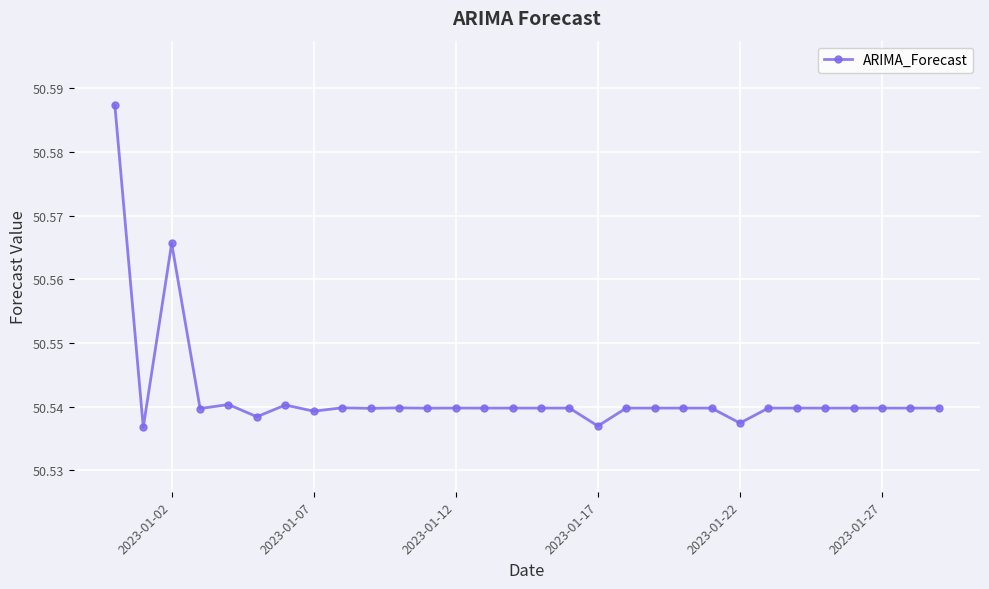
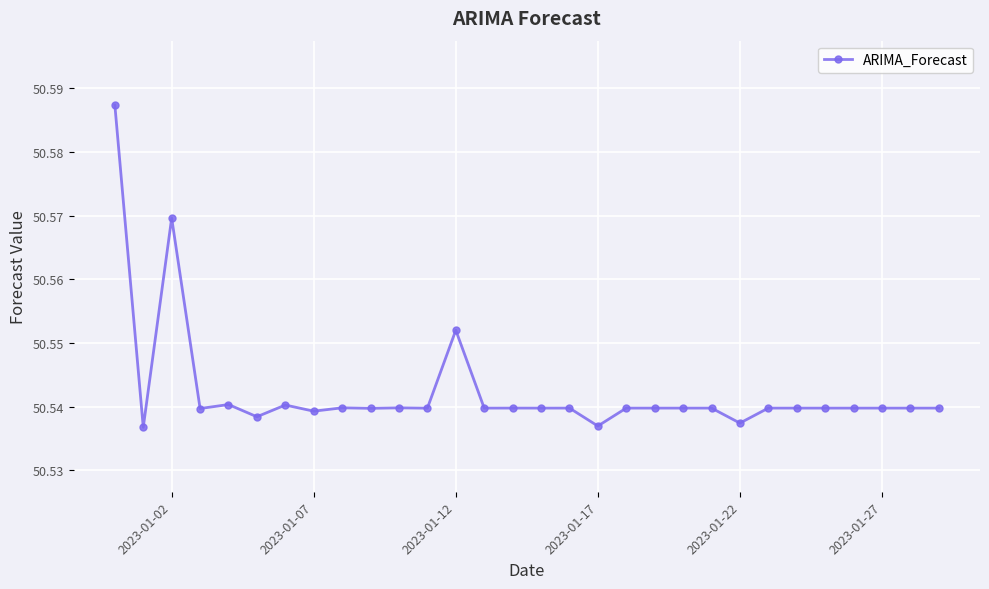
2023-01-02: 50.566 -> 50.570
2023-01-12: 50.540 -> 50.552
